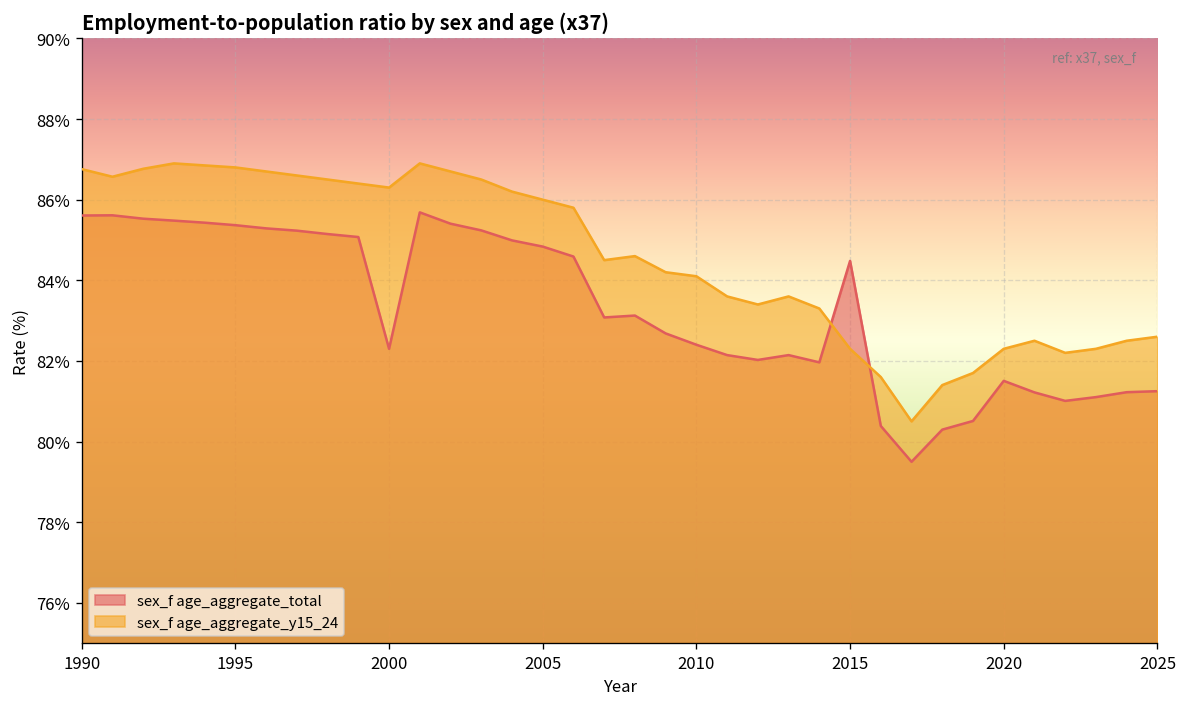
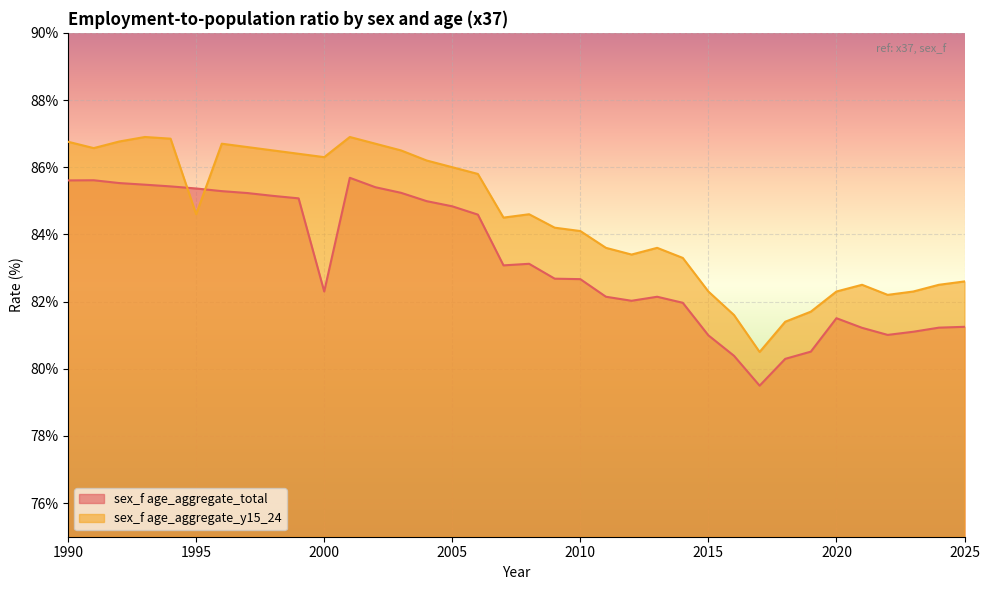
sex_f age_aggregate_y15_24, 1995: 86.8% -> 84.6%
sex_f age_aggregate_total, 2010: 82.4% -> 82.7%
sex_f age_aggregate_total, 2015: 84.5% -> 81.0%
